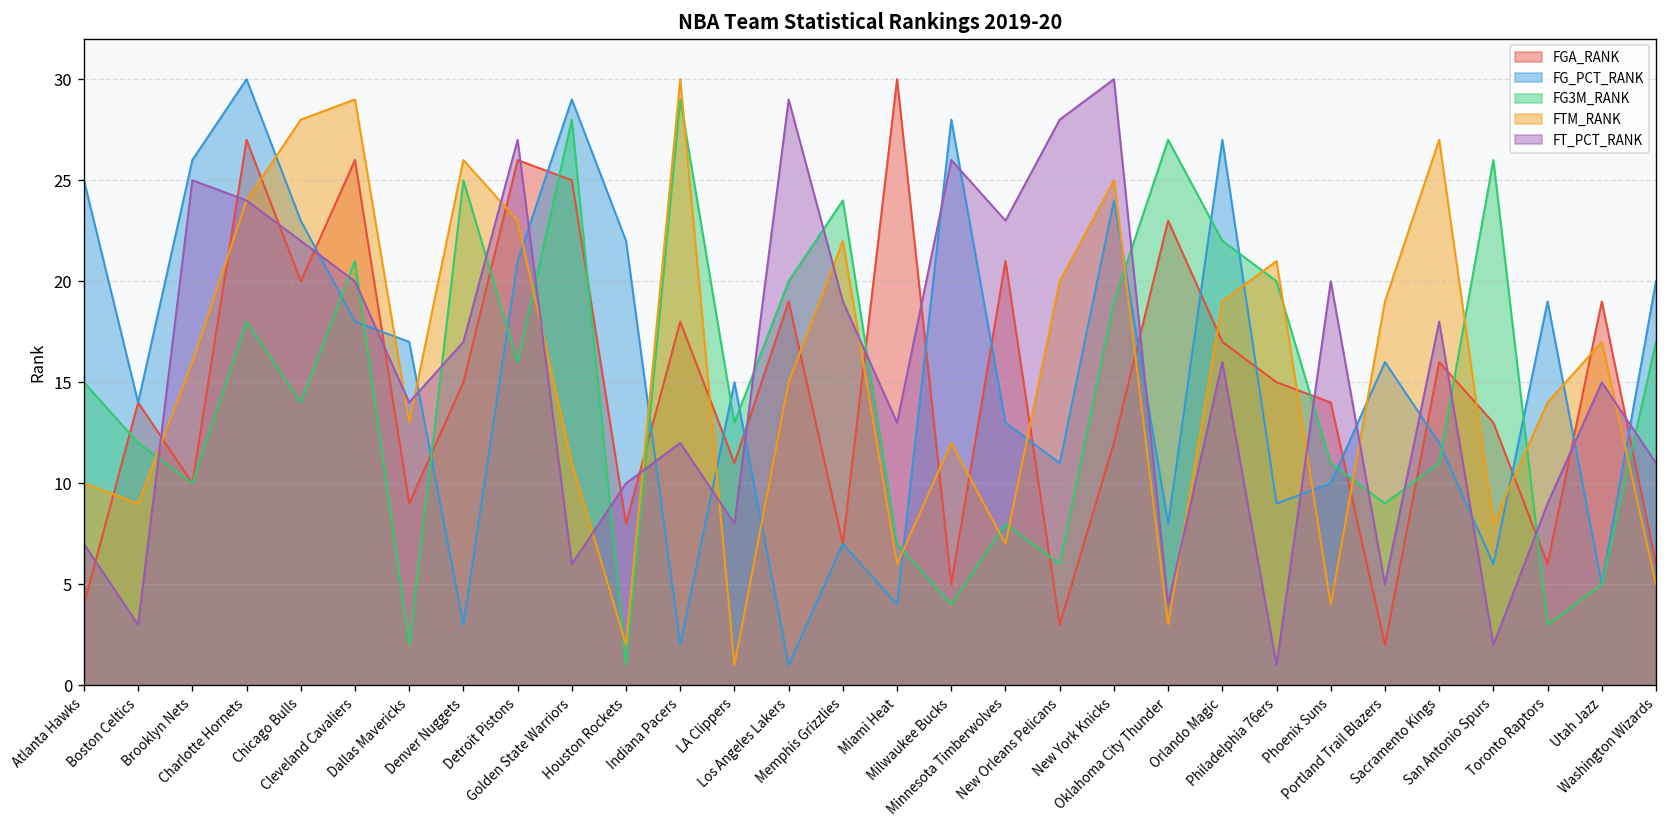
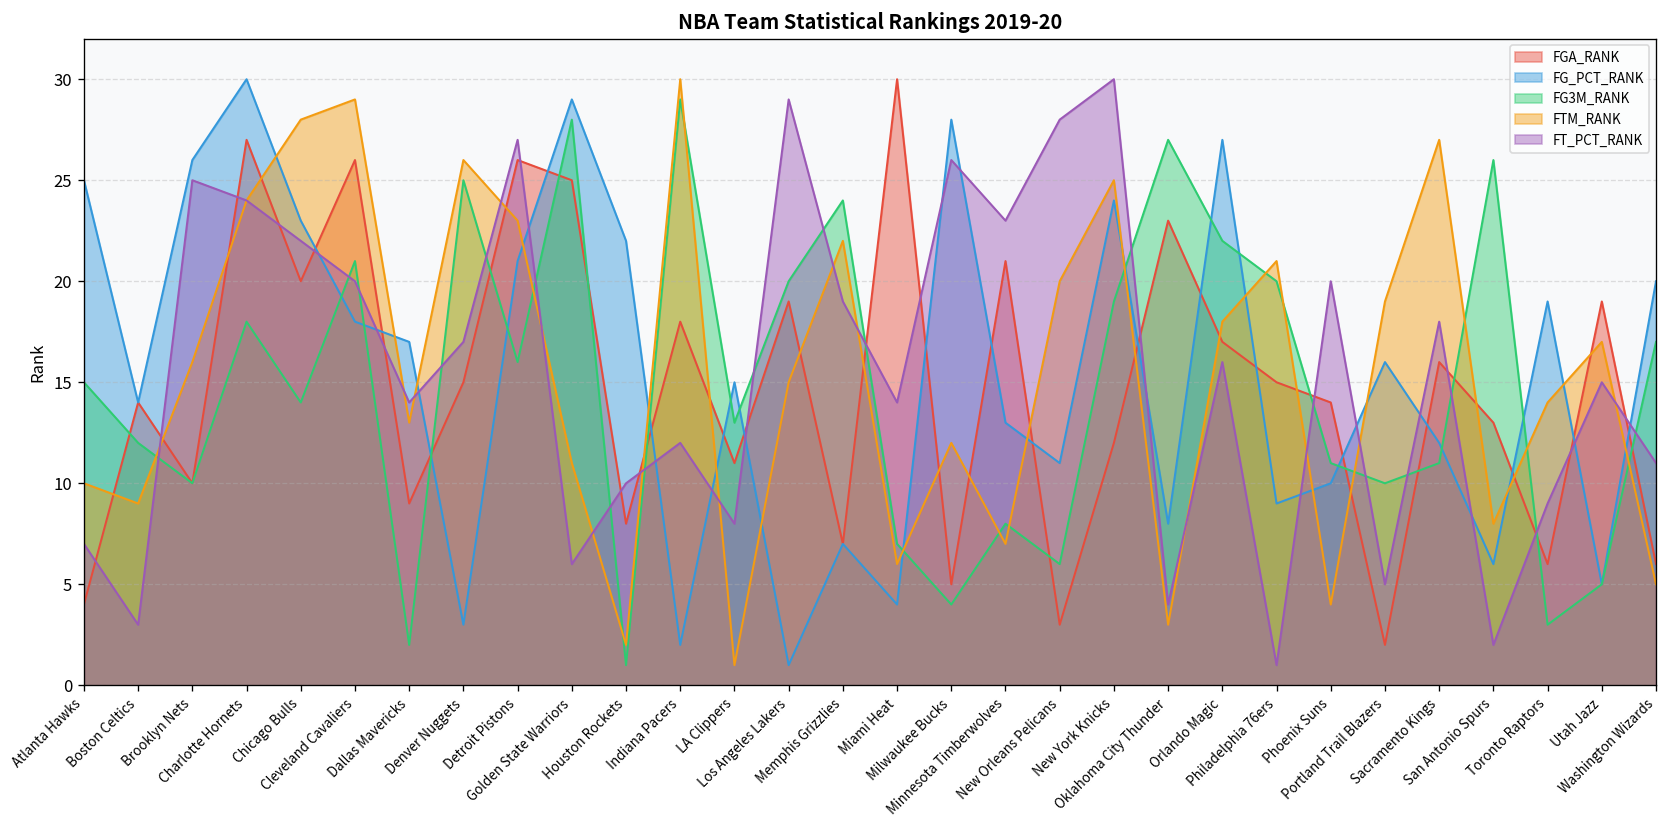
FT_PCT_RANK, Miami Heat: 13 -> 14
FTM_RANK, Orlando Magic: 19 -> 18
FG3M_RANK, Portland Trail Blazers: 9 -> 10
